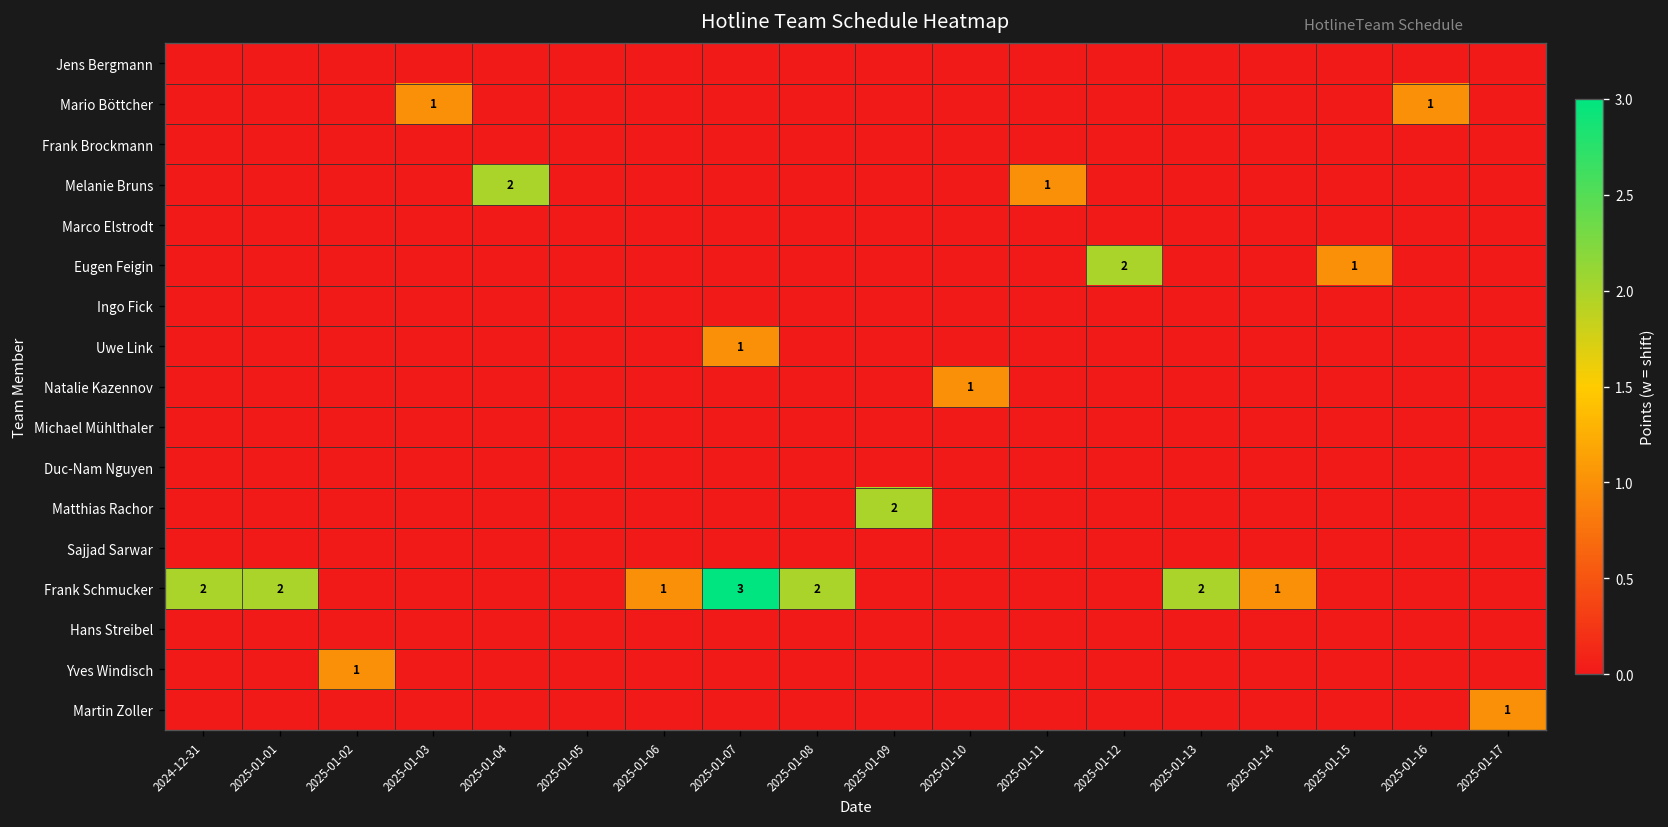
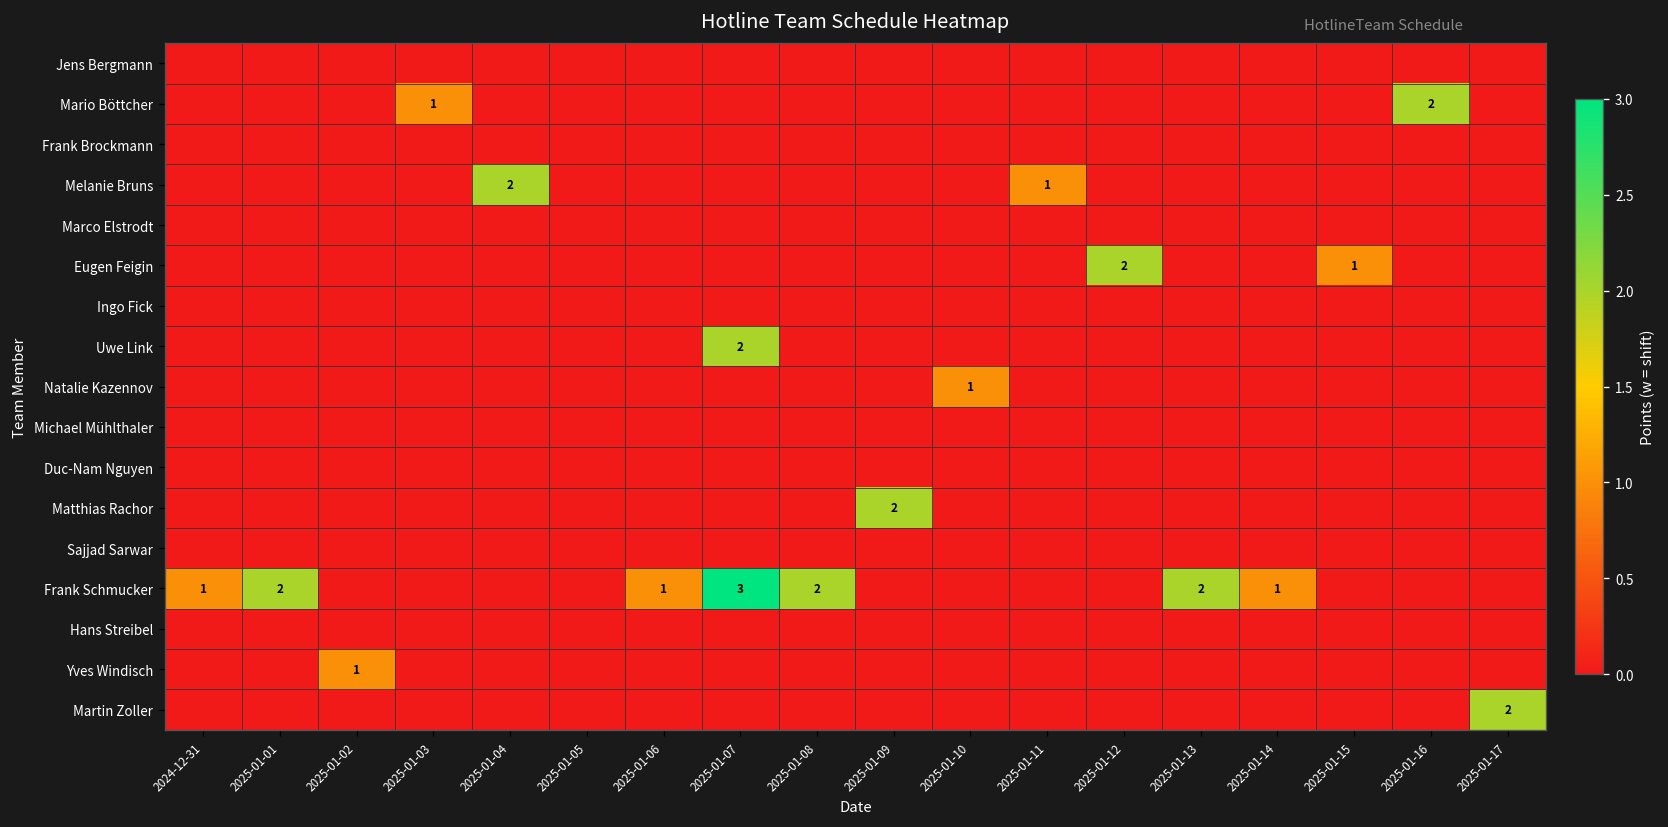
Mario Böttcher, 2025-01-16: 1 -> 2
Uwe Link, 2025-01-07: 1 -> 2
Frank Schmucker, 2024-12-31: 2 -> 1
Martin Zoller, 2025-01-17: 1 -> 2
